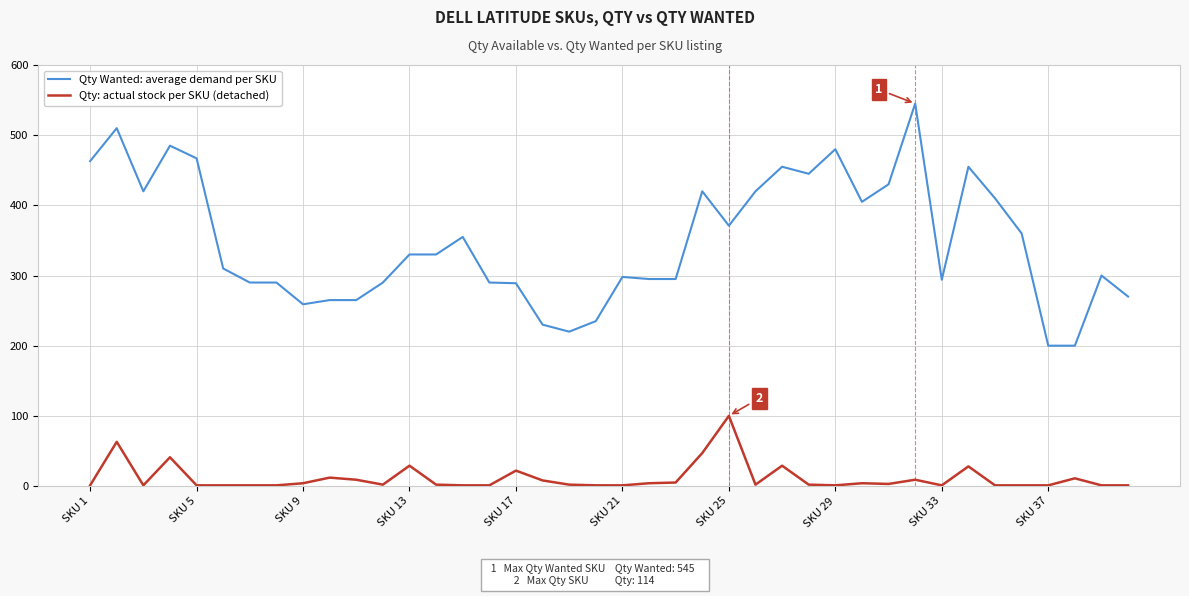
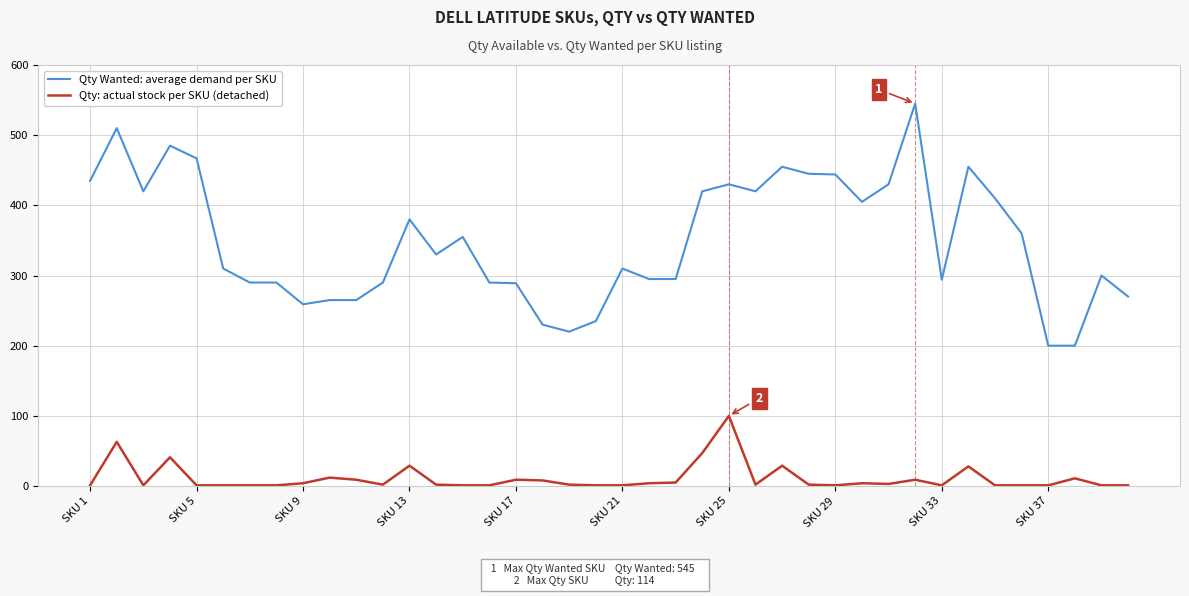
Qty Wanted: average demand per SKU, SKU 1: 460 -> 440
Qty Wanted: average demand per SKU, SKU 13: 330 -> 380
Qty: actual stock per SKU (detached), SKU 17: 20 -> 10
Qty Wanted: average demand per SKU, SKU 21: 300 -> 310
Qty Wanted: average demand per SKU, SKU 25: 370 -> 430
Qty Wanted: average demand per SKU, SKU 29: 480 -> 440
